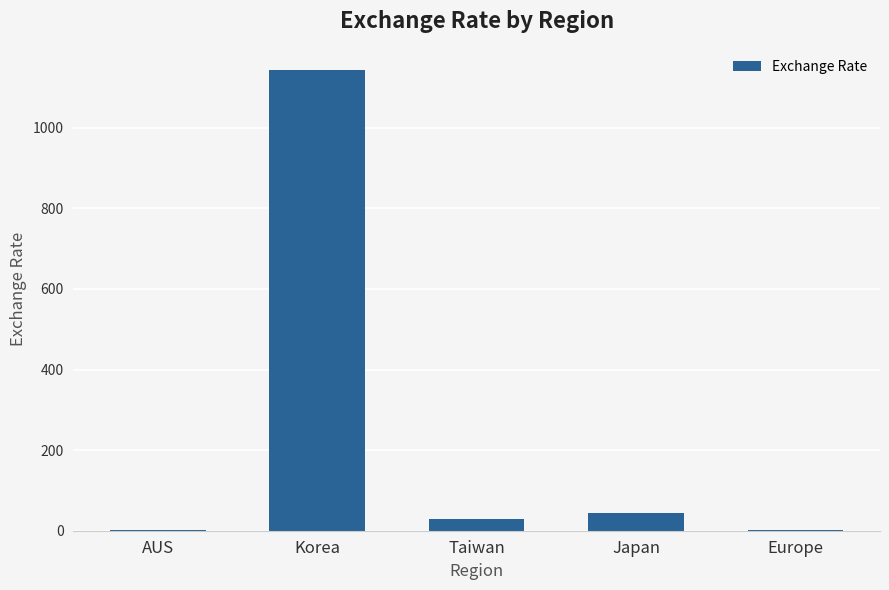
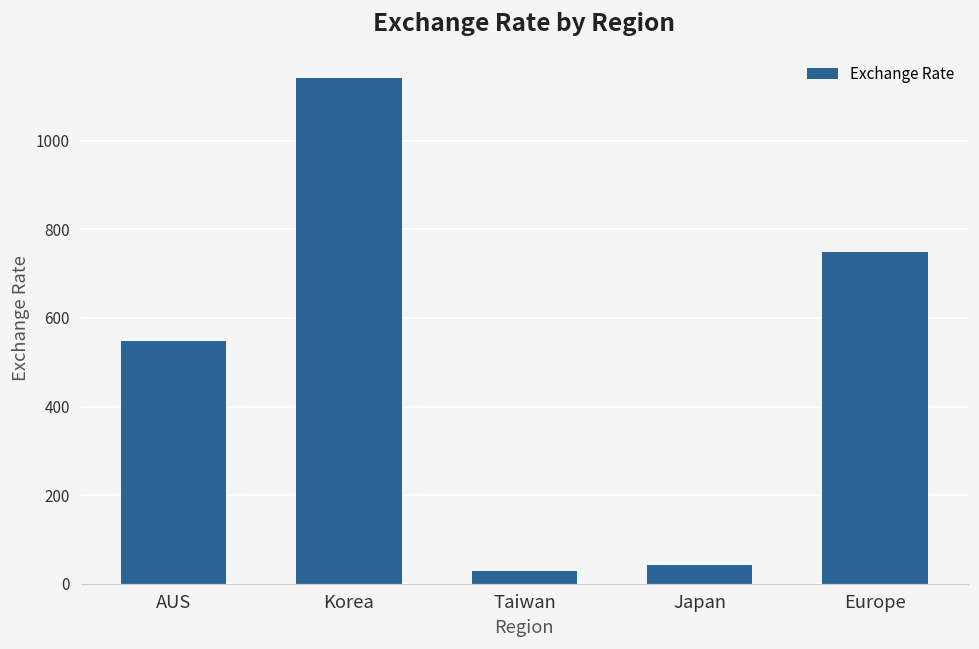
AUS: 0 -> 550
Europe: 0 -> 750
